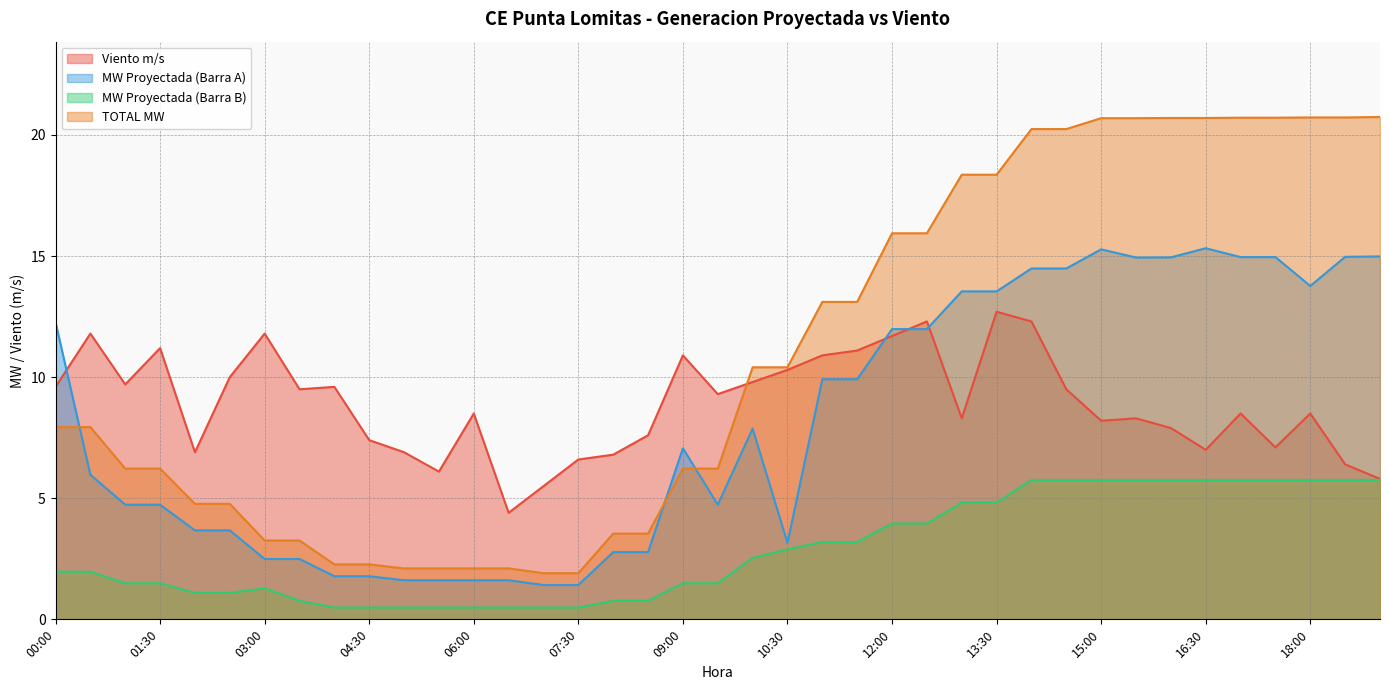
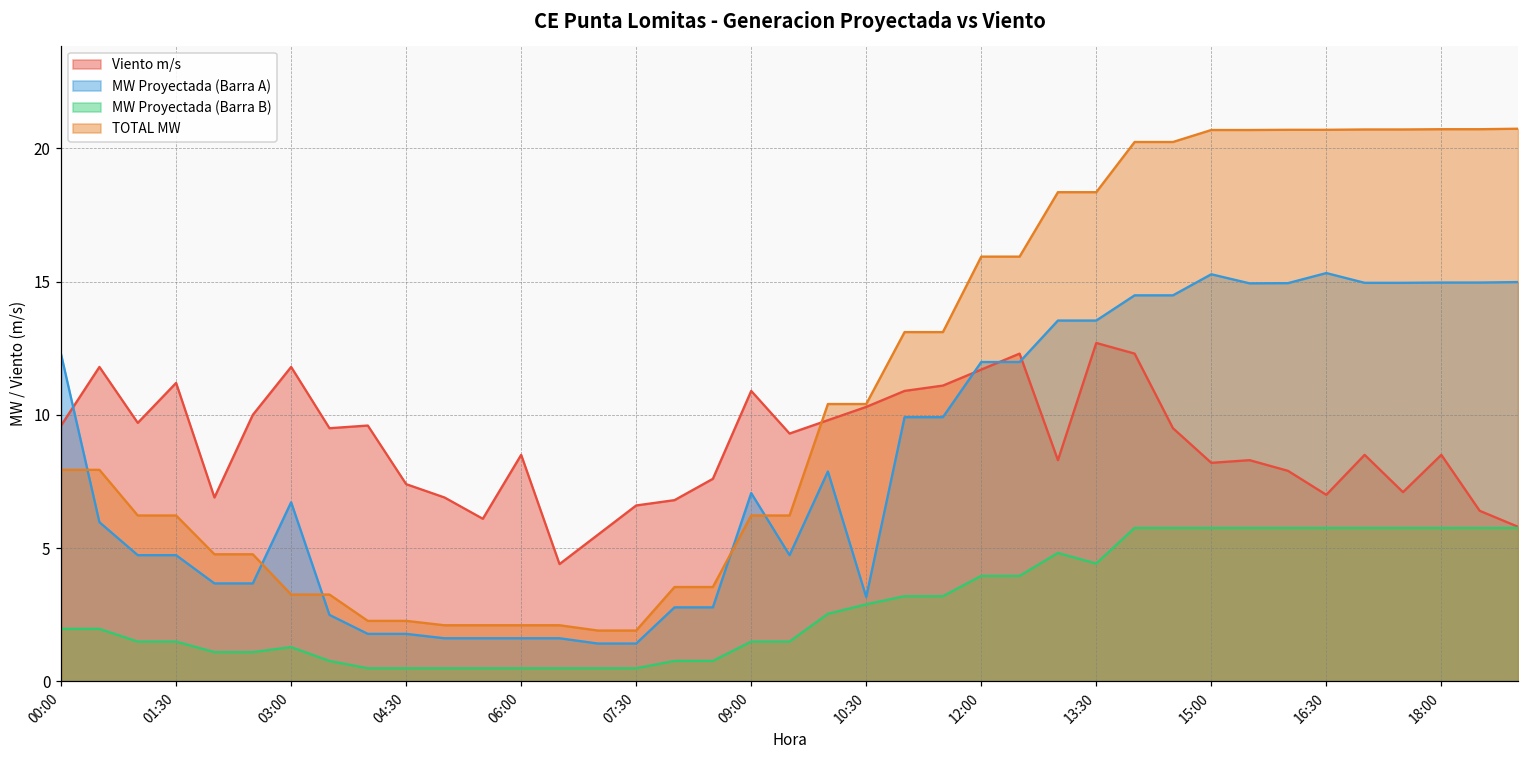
MW Proyectada (Barra A), 03:00: 2.5 -> 6.7
MW Proyectada (Barra B), 13:30: 4.8 -> 4.4
MW Proyectada (Barra A), 18:00: 13.8 -> 15.0
